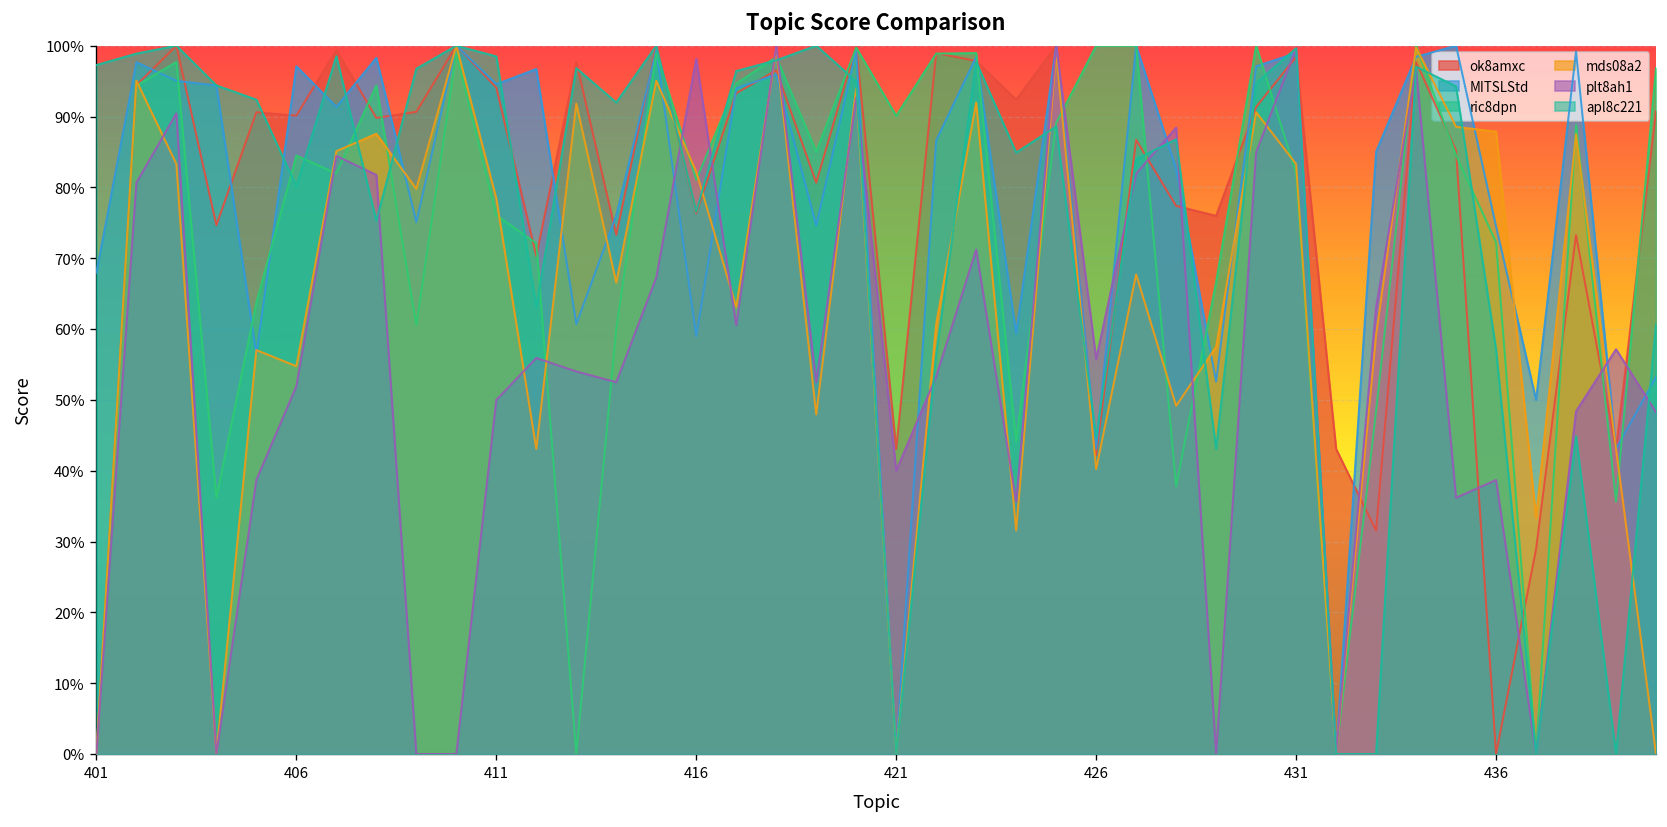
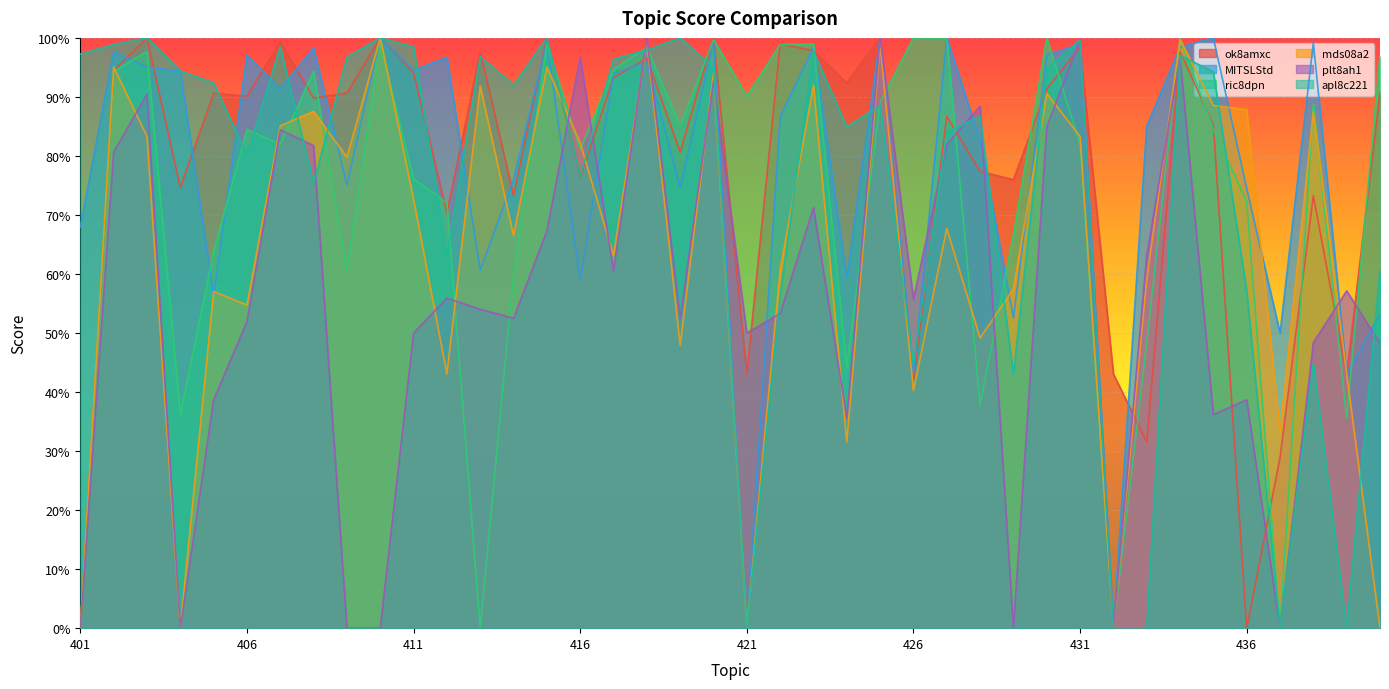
mds08a2, 411: 78% -> 73%
plt8ah1, 416: 98% -> 97%
plt8ah1, 421: 40% -> 50%
